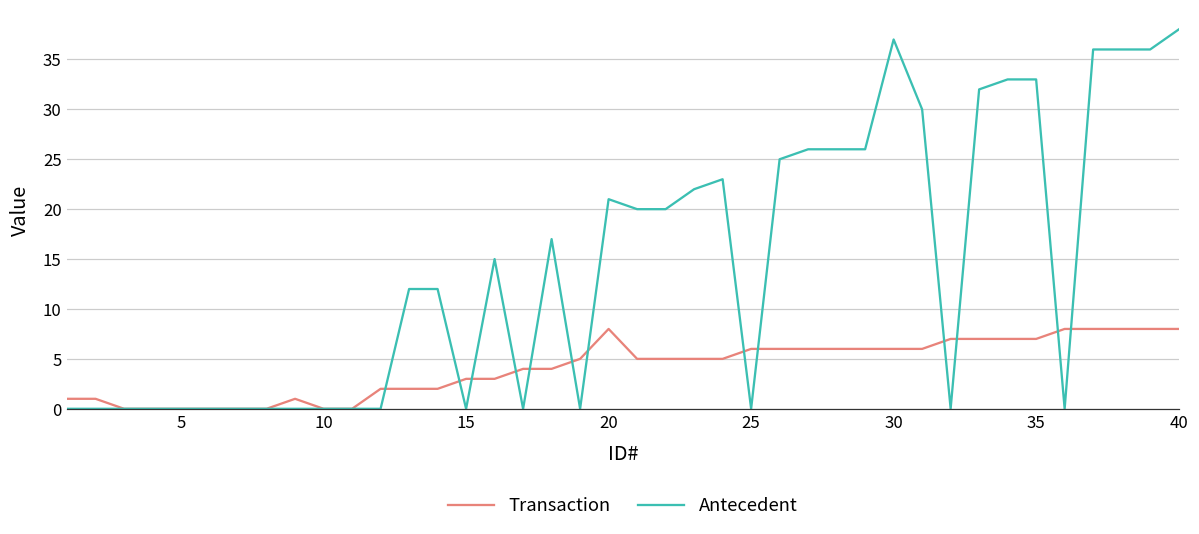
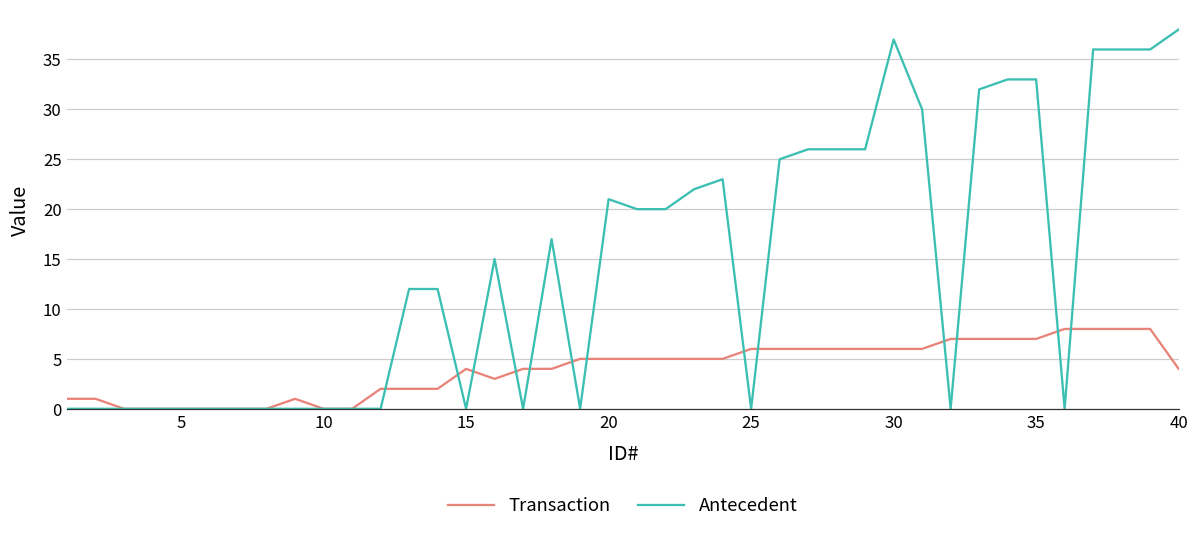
Transaction, 15: 3 -> 4
Transaction, 20: 8 -> 5
Transaction, 40: 8 -> 4
